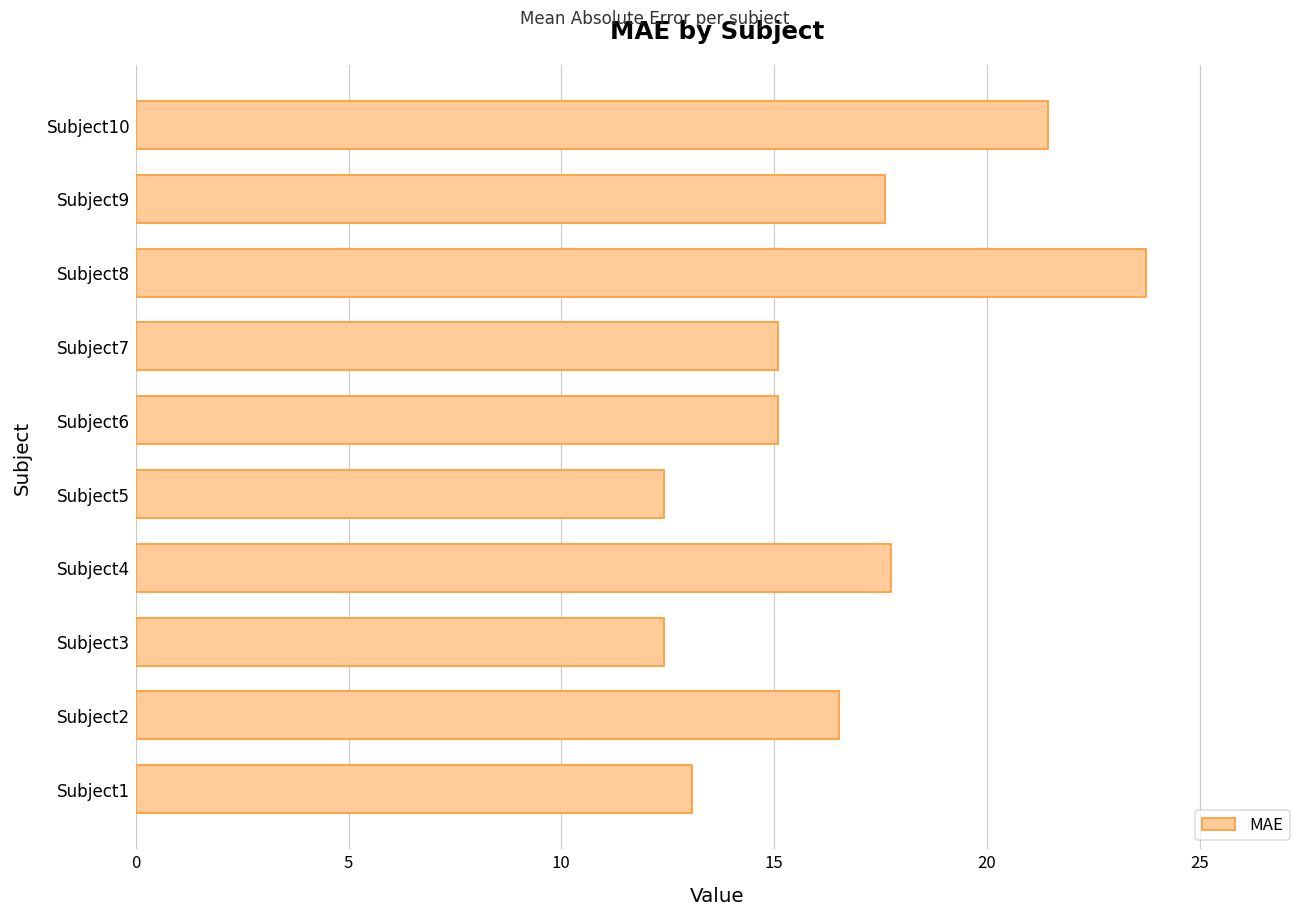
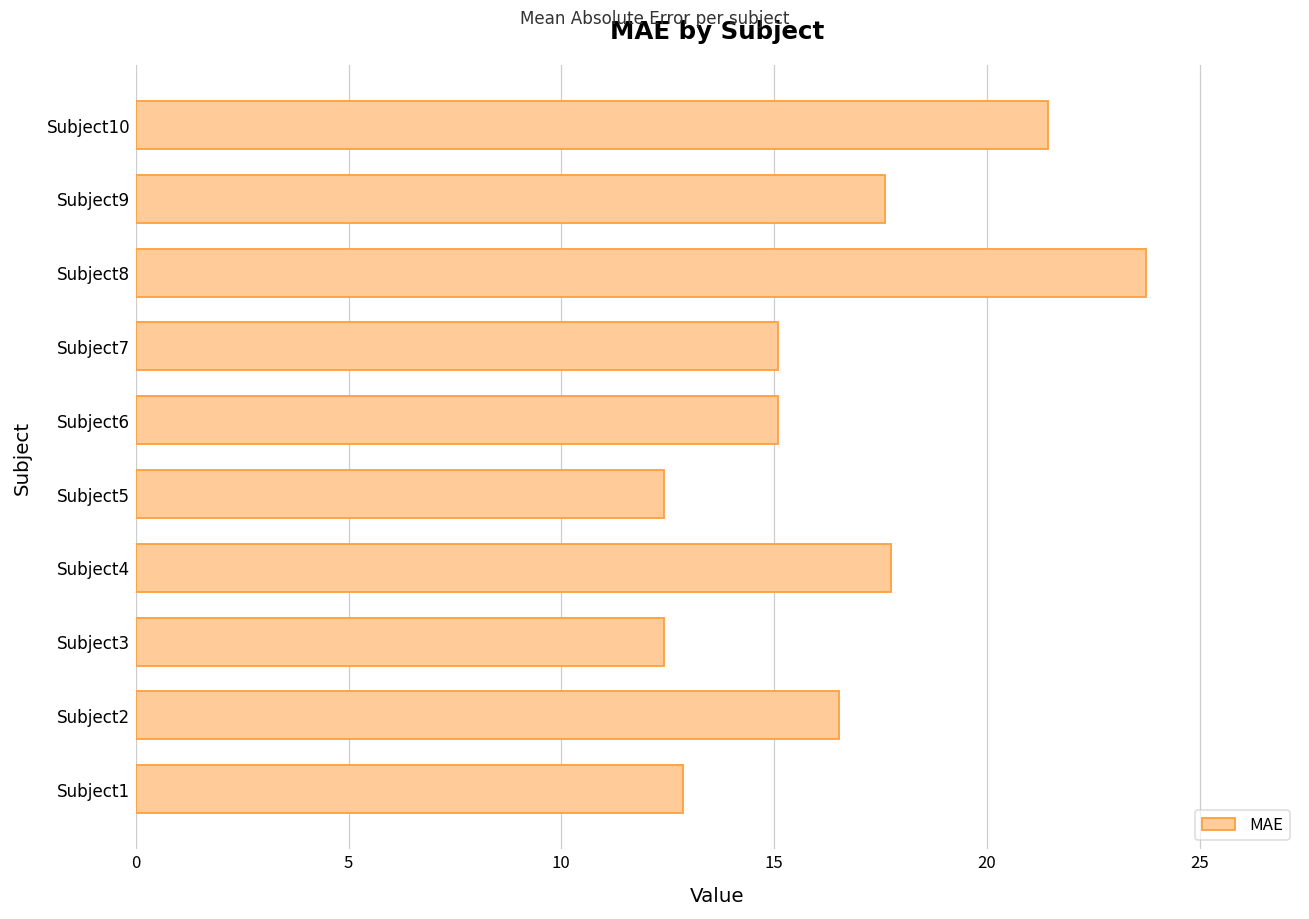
Subject1: 13.1 -> 12.9
